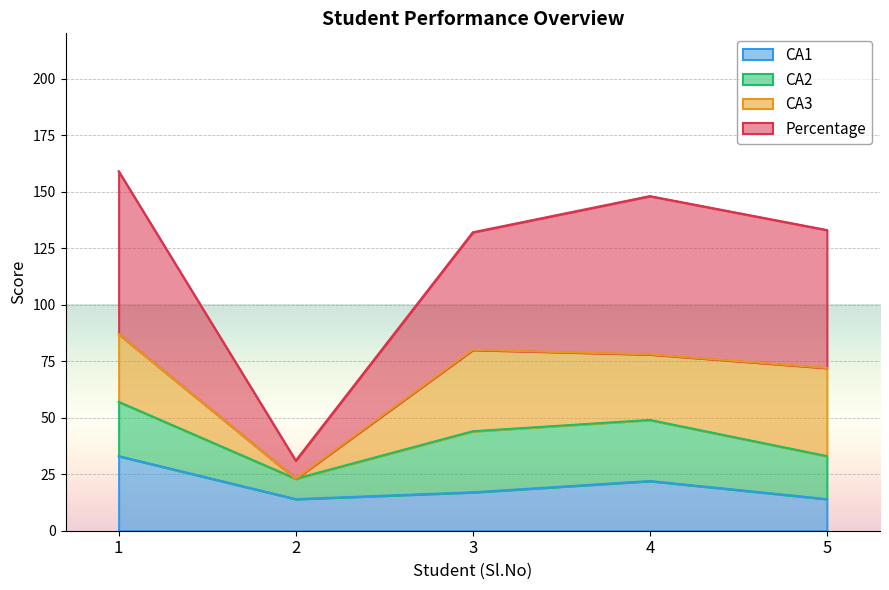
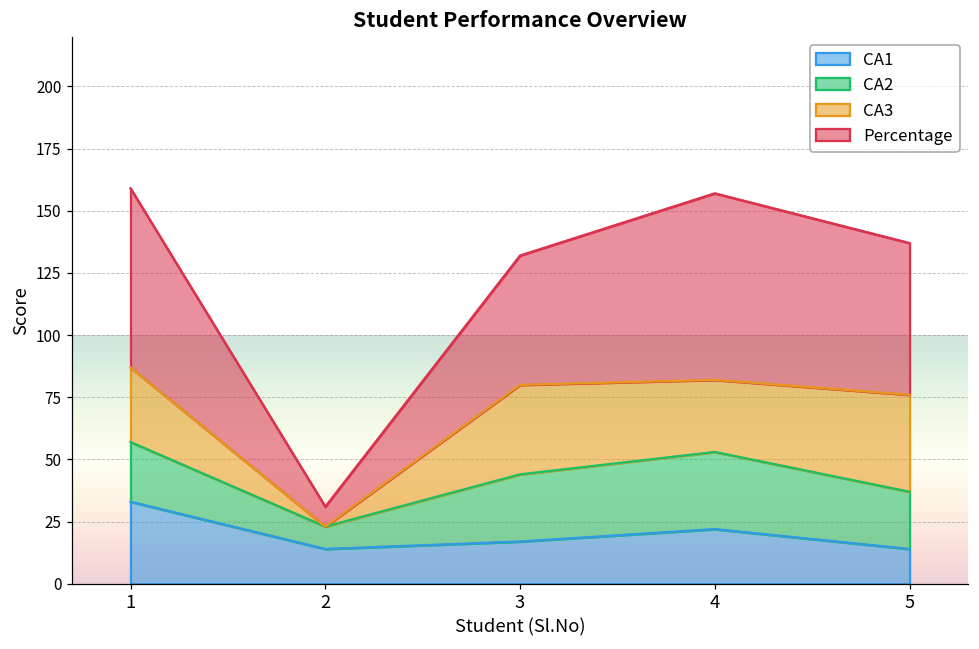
CA2, 4: 27 -> 31
Percentage, 4: 70 -> 75
CA2, 5: 19 -> 23
